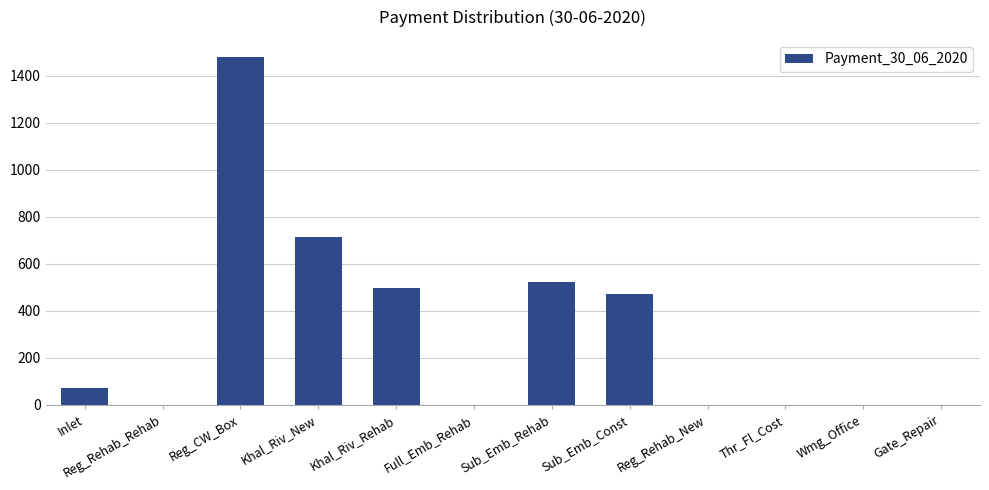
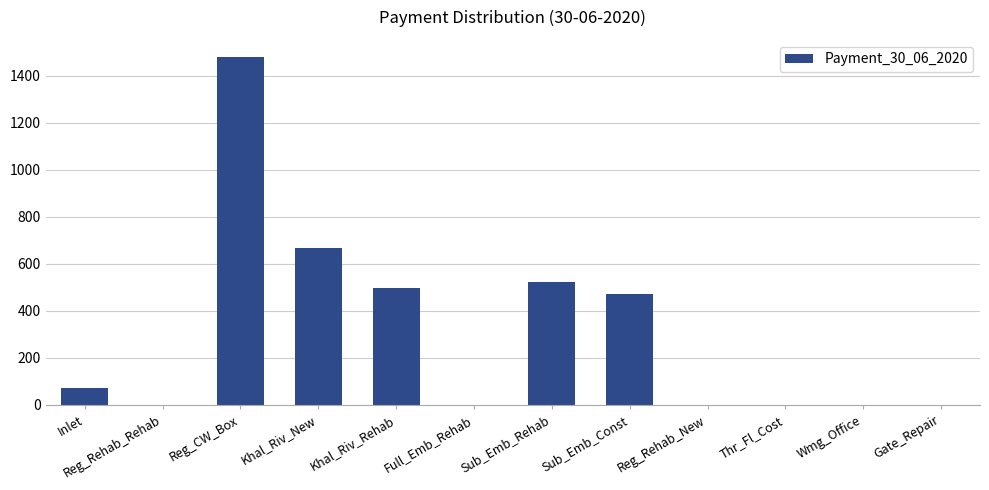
Khal_Riv_New: 710 -> 670
